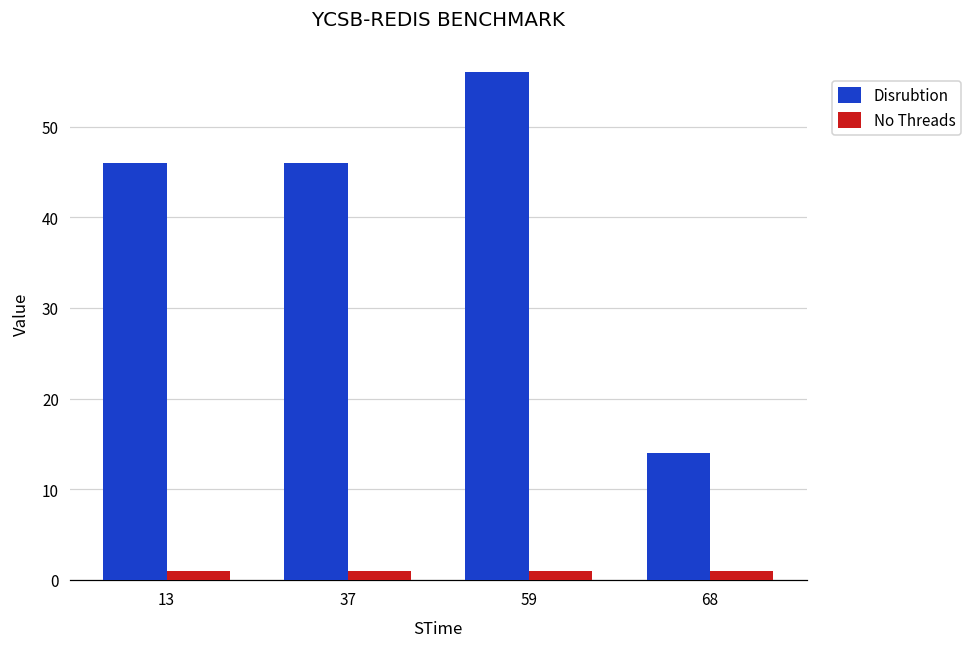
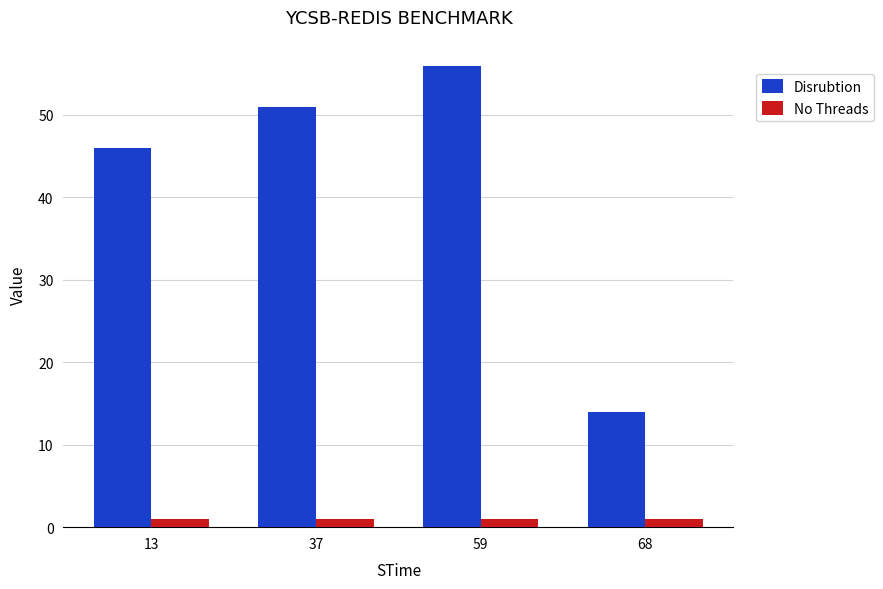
Disrubtion, 37: 46 -> 51
